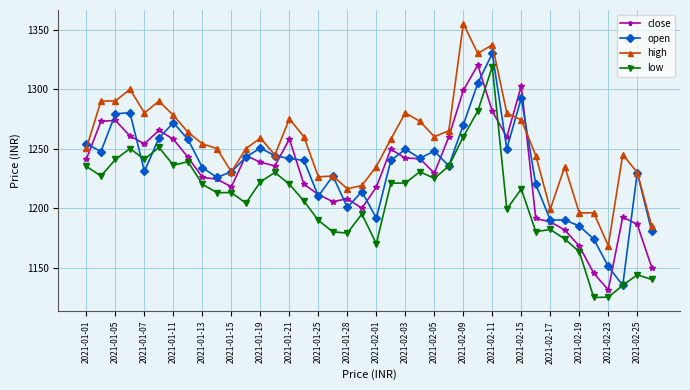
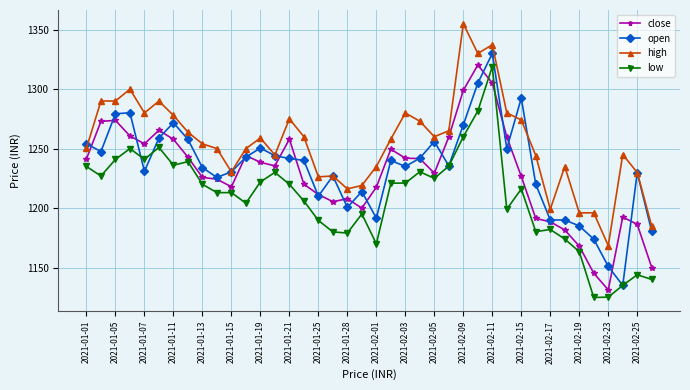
open, 2021-02-03: 1250 -> 1235
open, 2021-02-05: 1248 -> 1256
close, 2021-02-11: 1281 -> 1305
close, 2021-02-15: 1303 -> 1227
